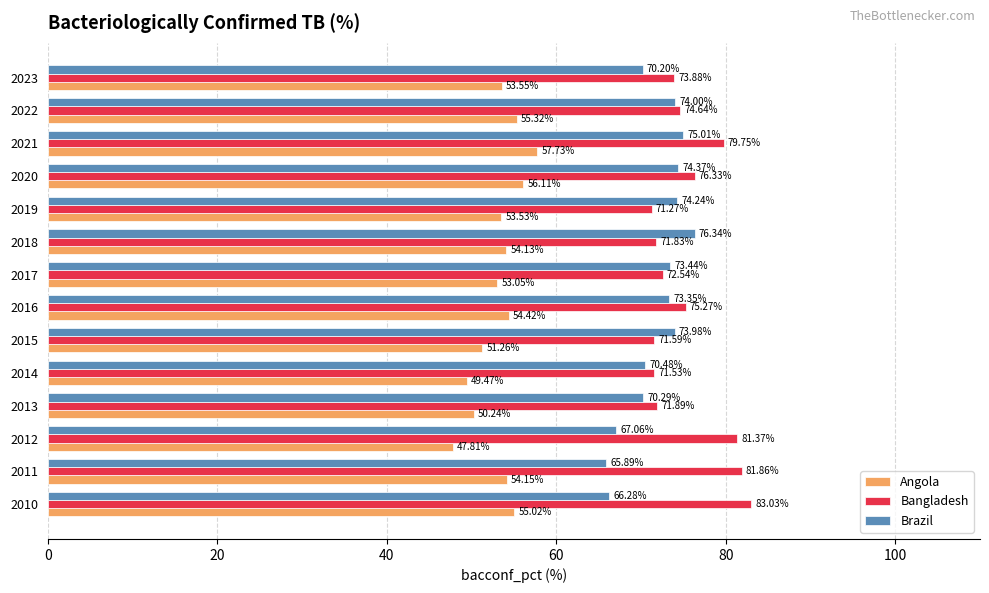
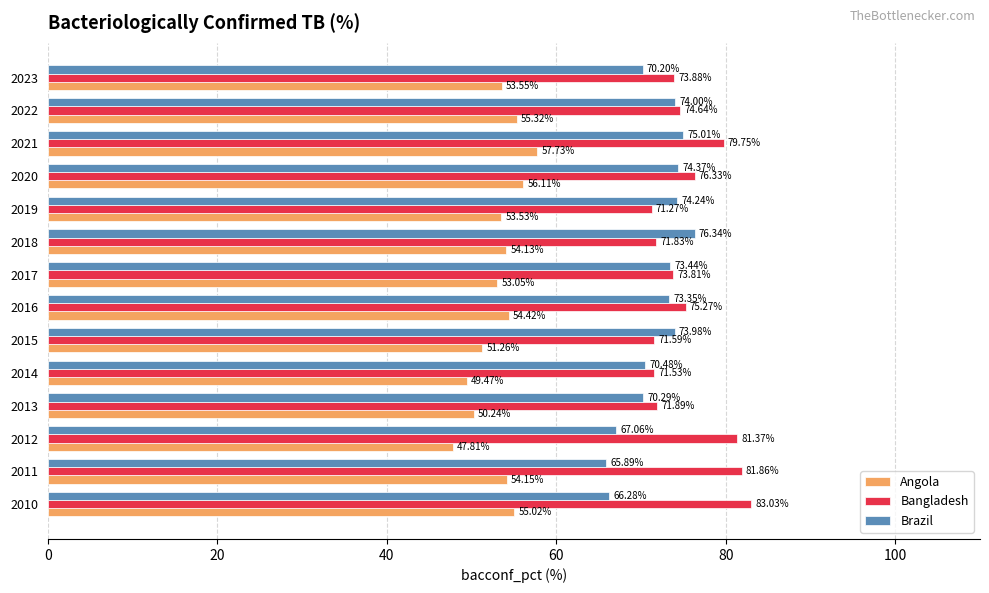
Bangladesh, 2017: 72.54% -> 73.81%
